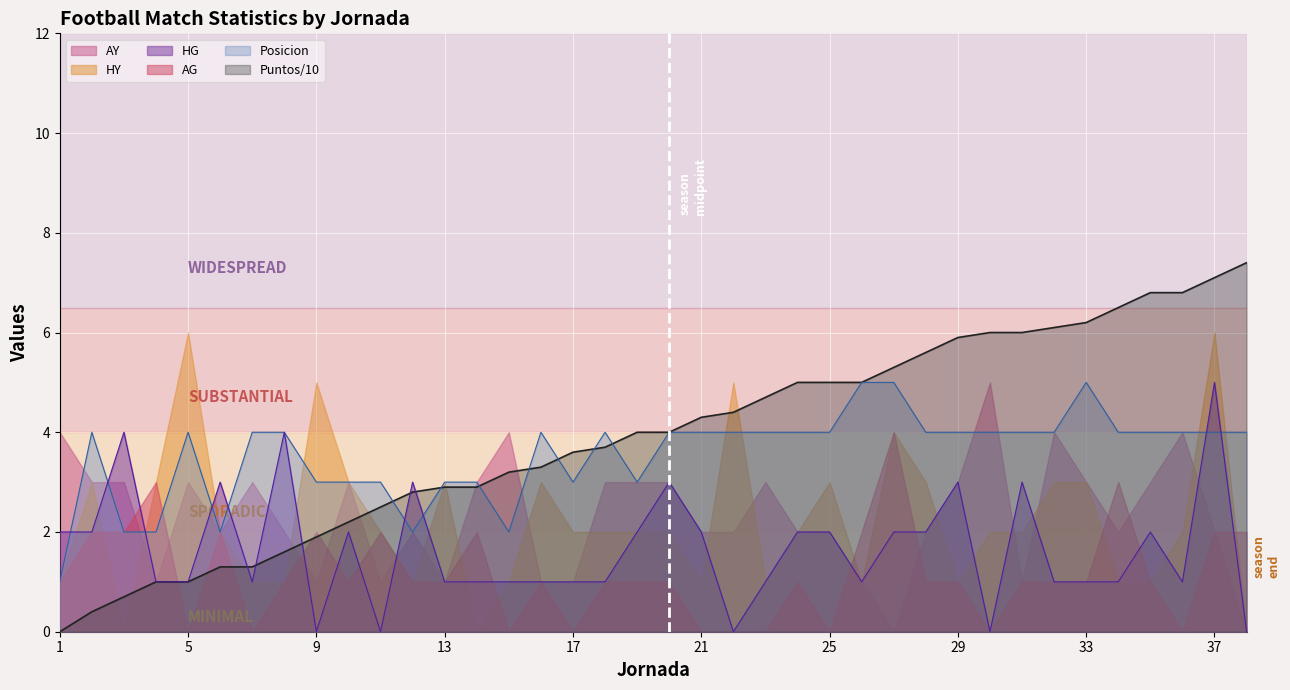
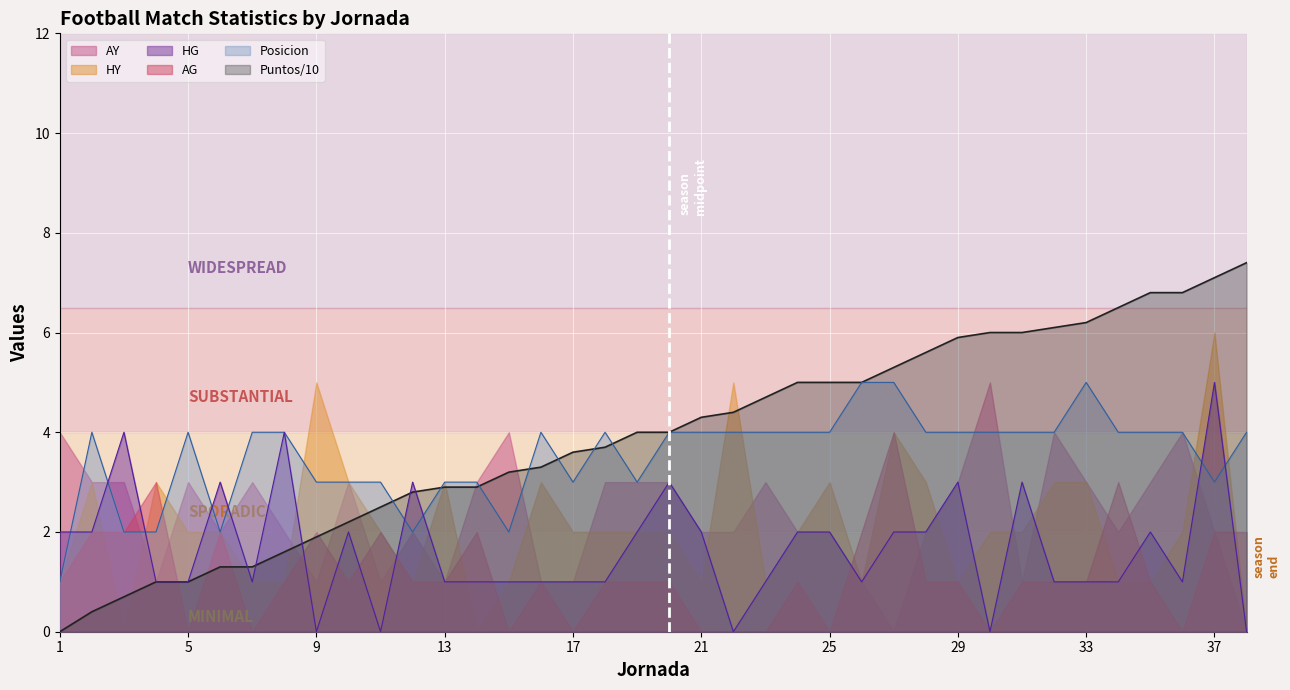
HY, 5: 6 -> 2
Posicion, 37: 4 -> 3
